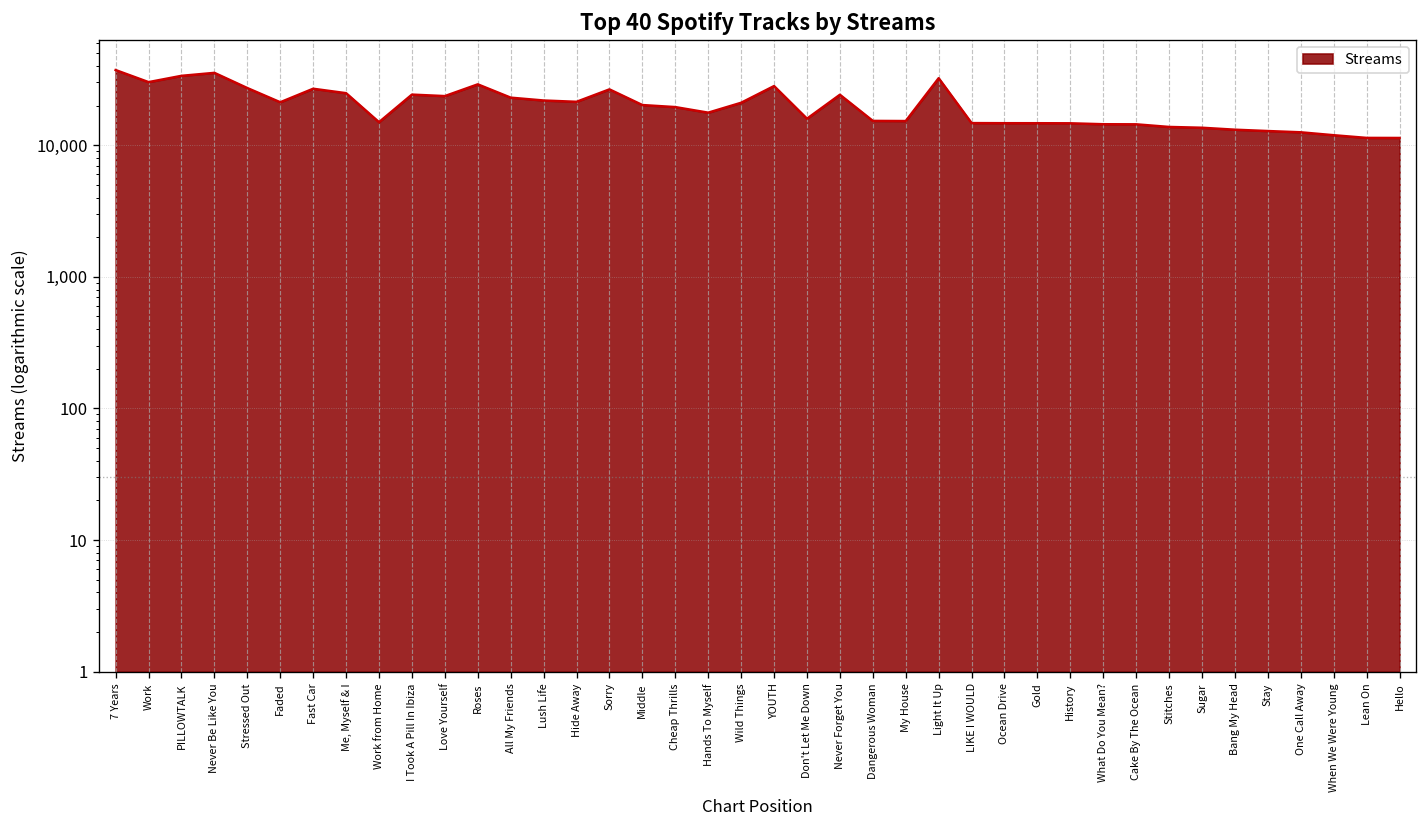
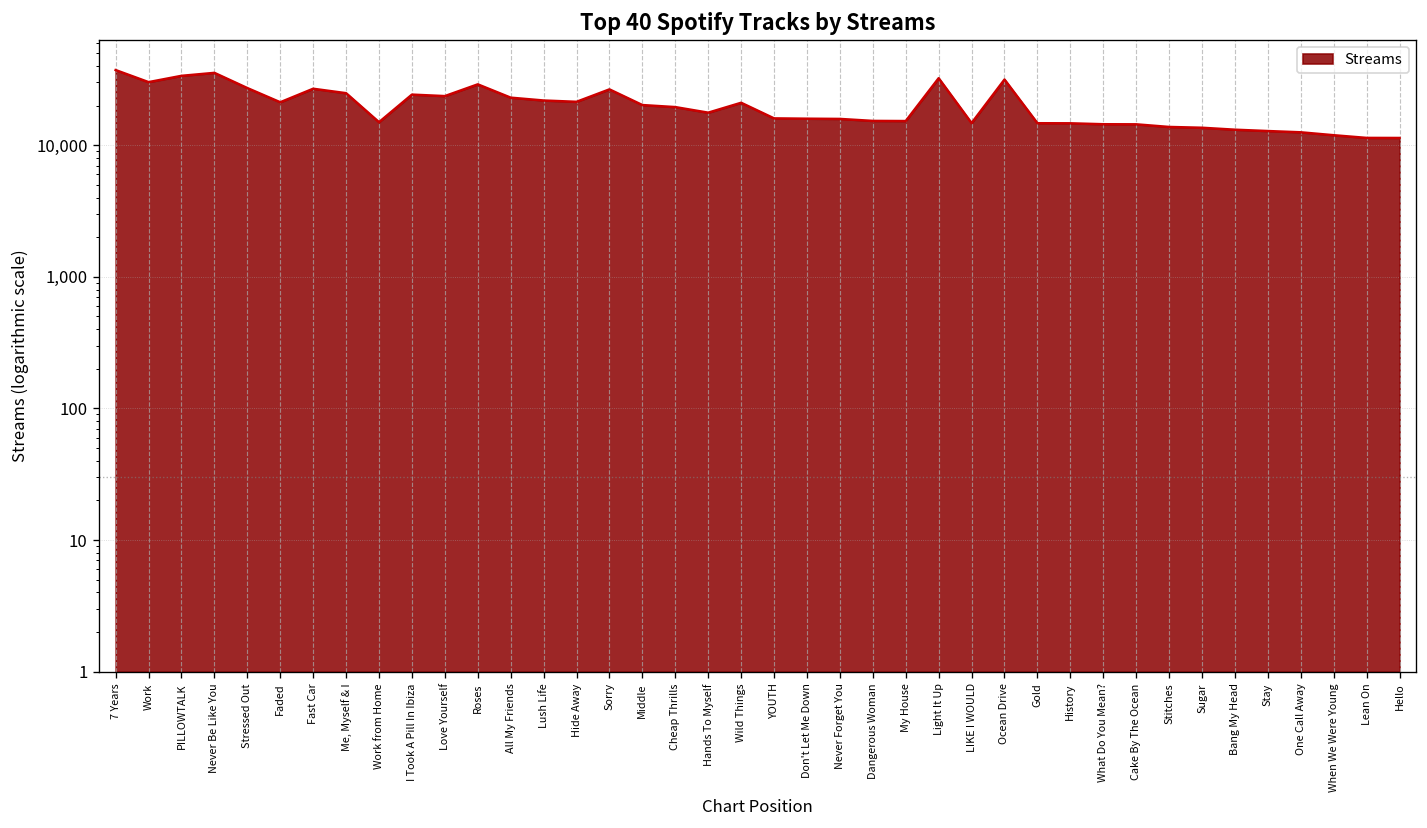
YOUTH: 28,000 -> 16,000
Never Forget You: 24,000 -> 16,000
Ocean Drive: 15,000 -> 32,000
